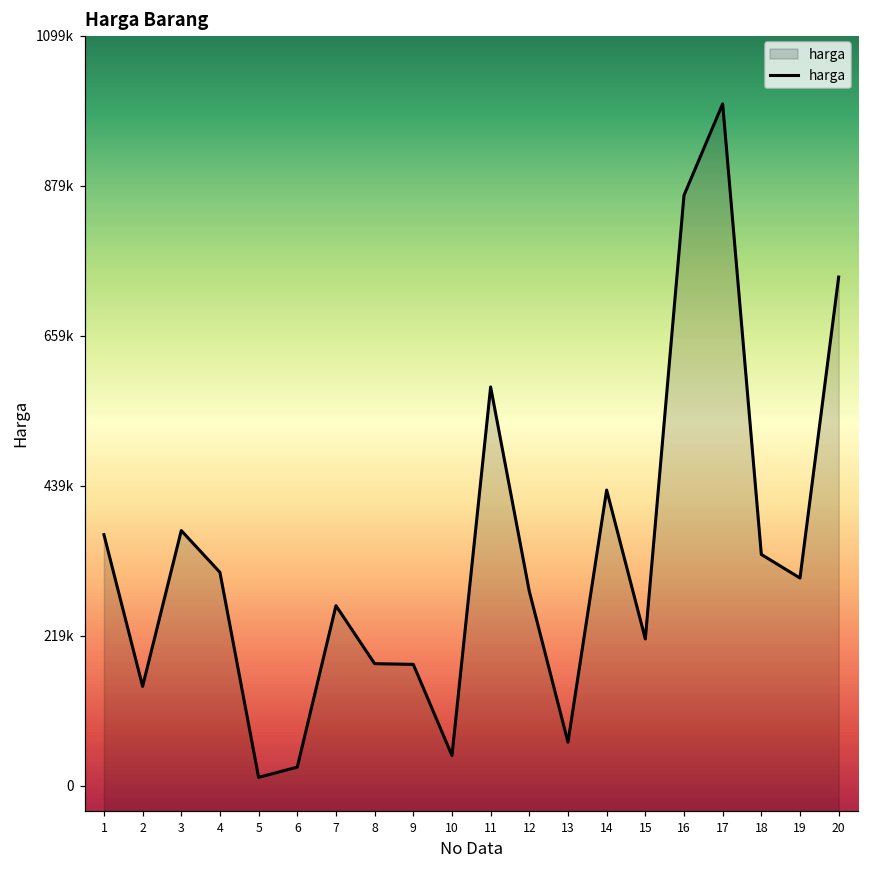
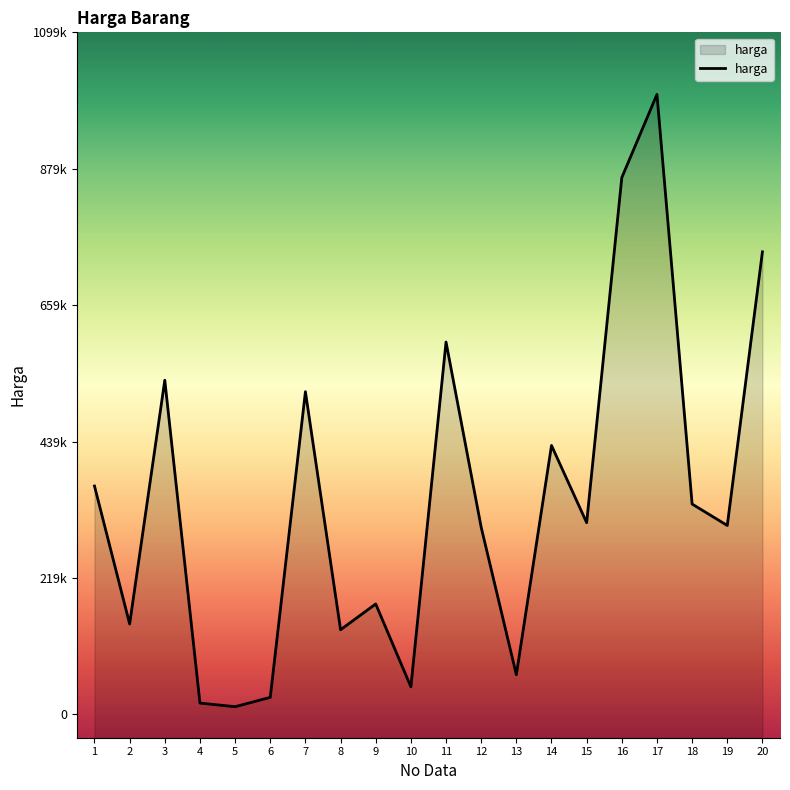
3: 370000 -> 540000
4: 310000 -> 20000
7: 260000 -> 520000
8: 180000 -> 140000
11: 580000 -> 600000
12: 290000 -> 300000
15: 220000 -> 310000
